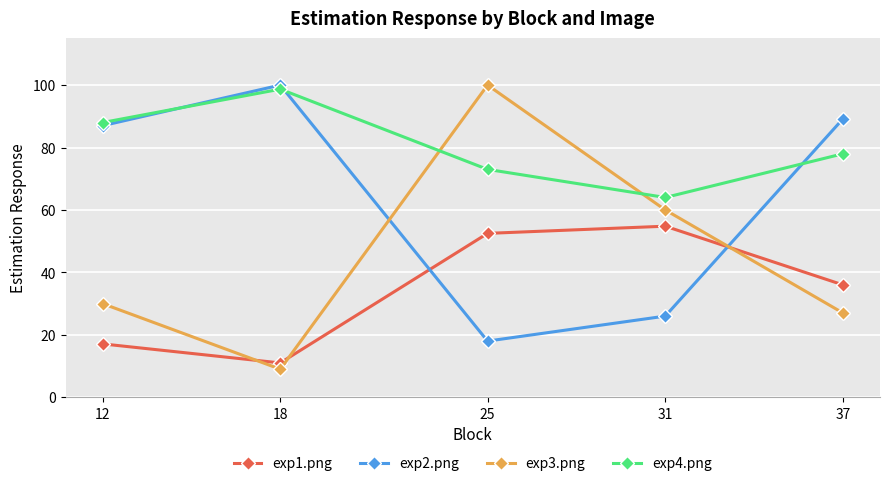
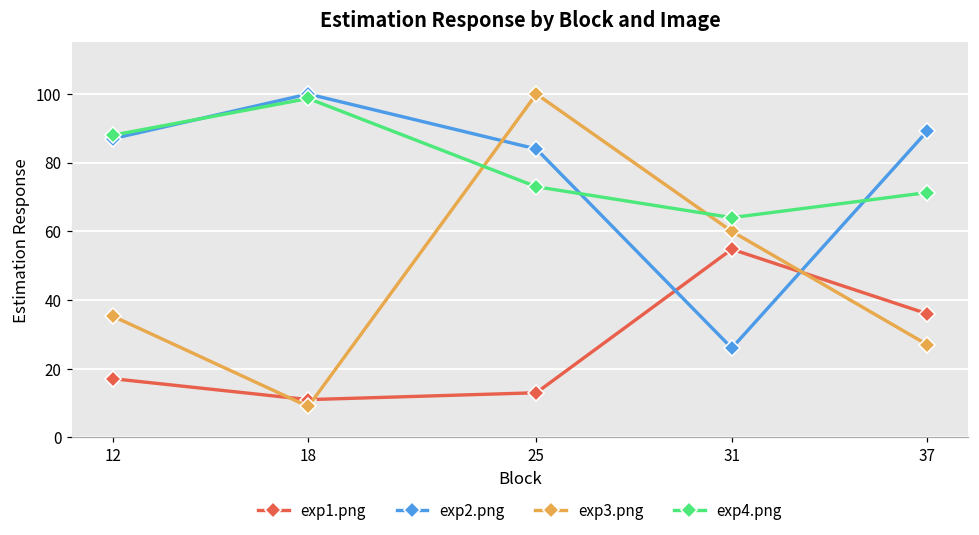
exp3.png, 12: 30 -> 35
exp1.png, 25: 53 -> 13
exp2.png, 25: 18 -> 84
exp4.png, 37: 78 -> 71
